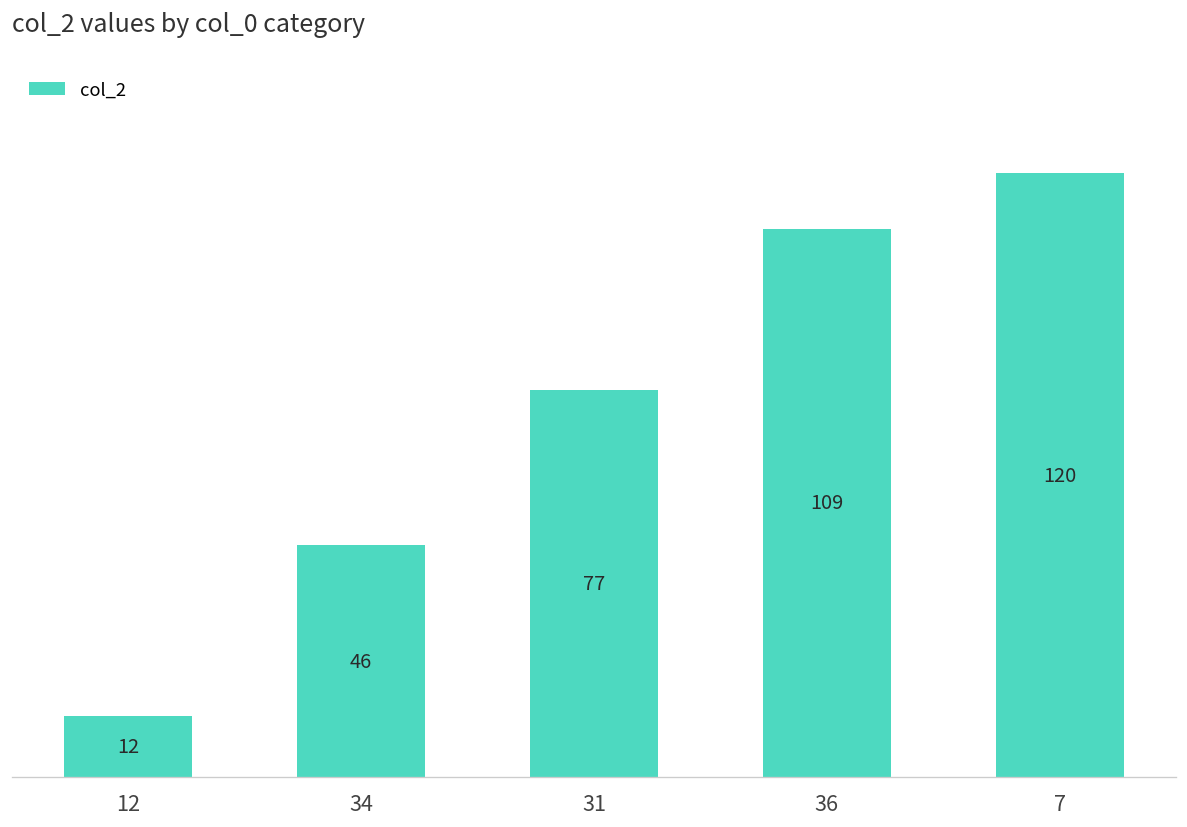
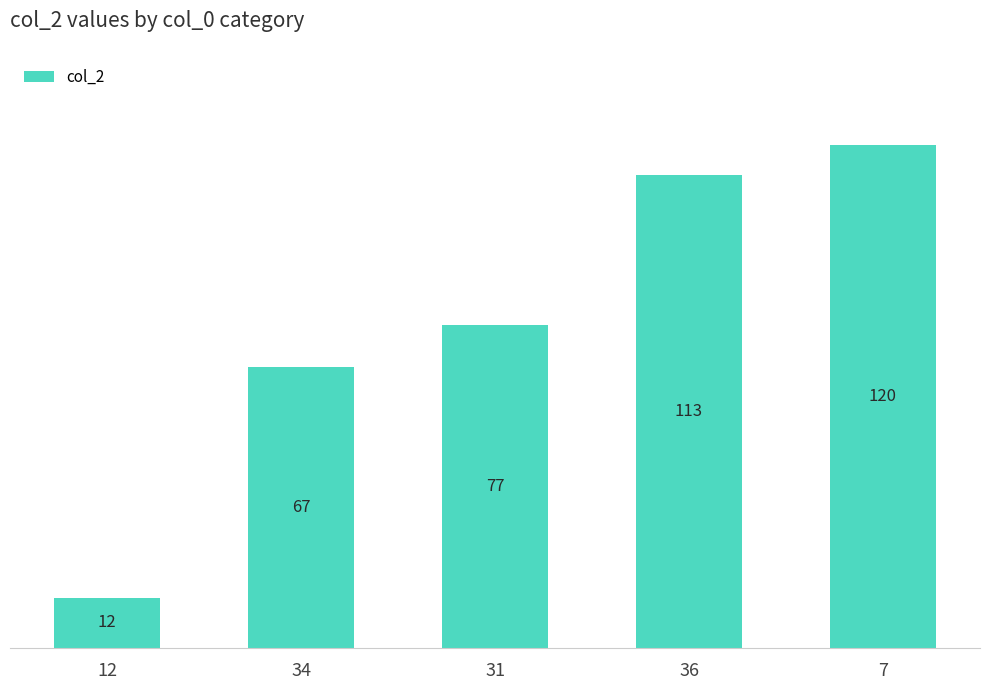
34: 46 -> 67
36: 109 -> 113
